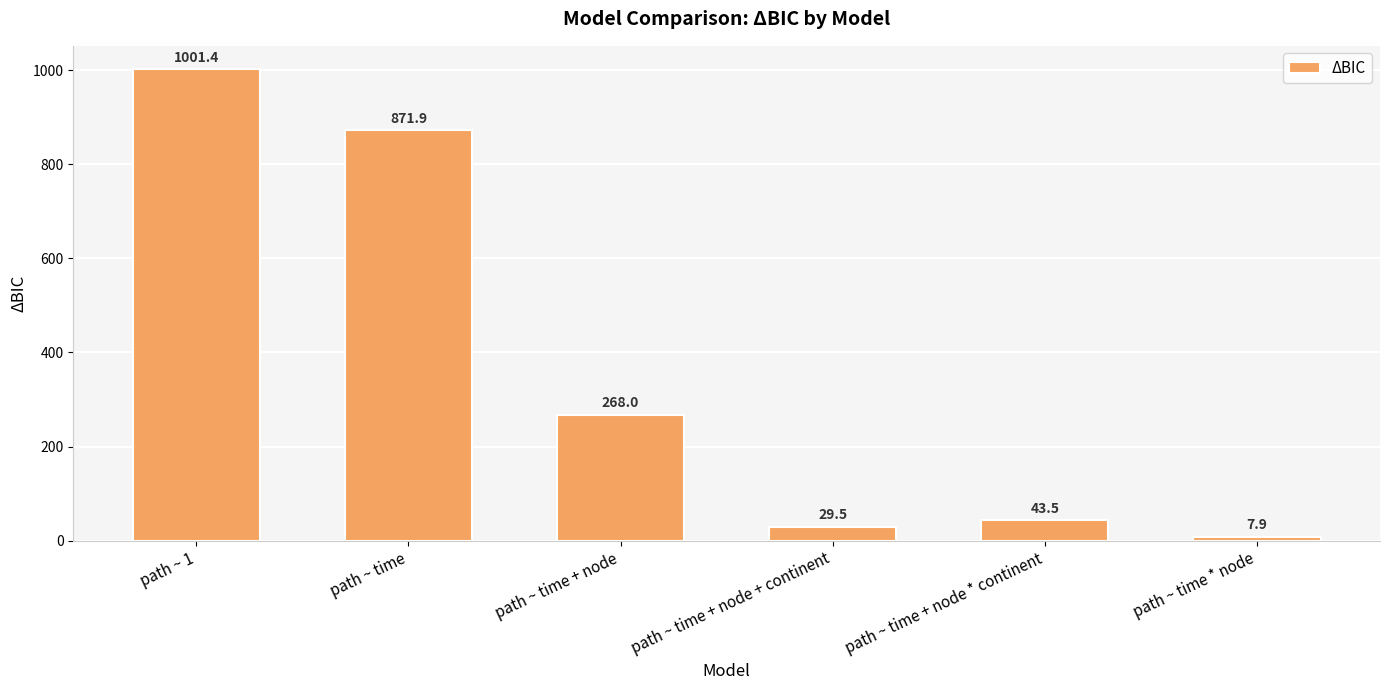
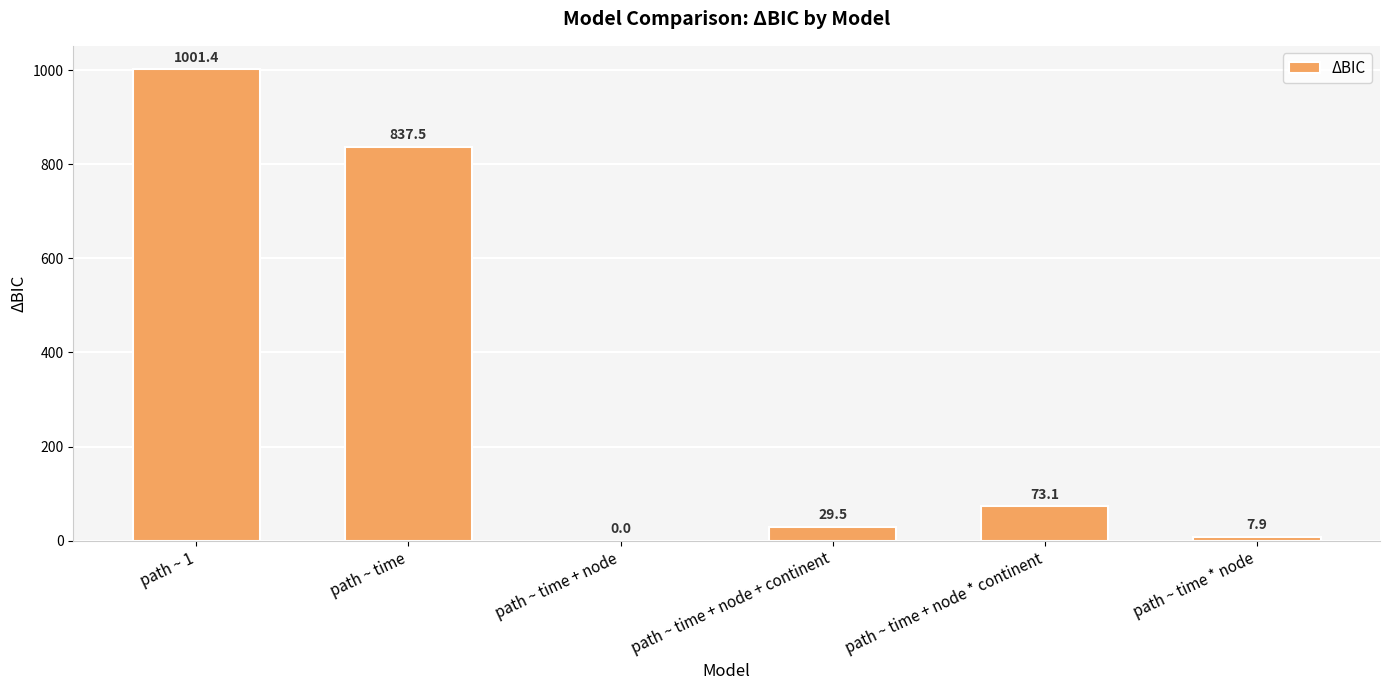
path ~ time: 871.9 -> 837.5
path ~ time + node: 268.0 -> 0.0
path ~ time + node * continent: 43.5 -> 73.1
